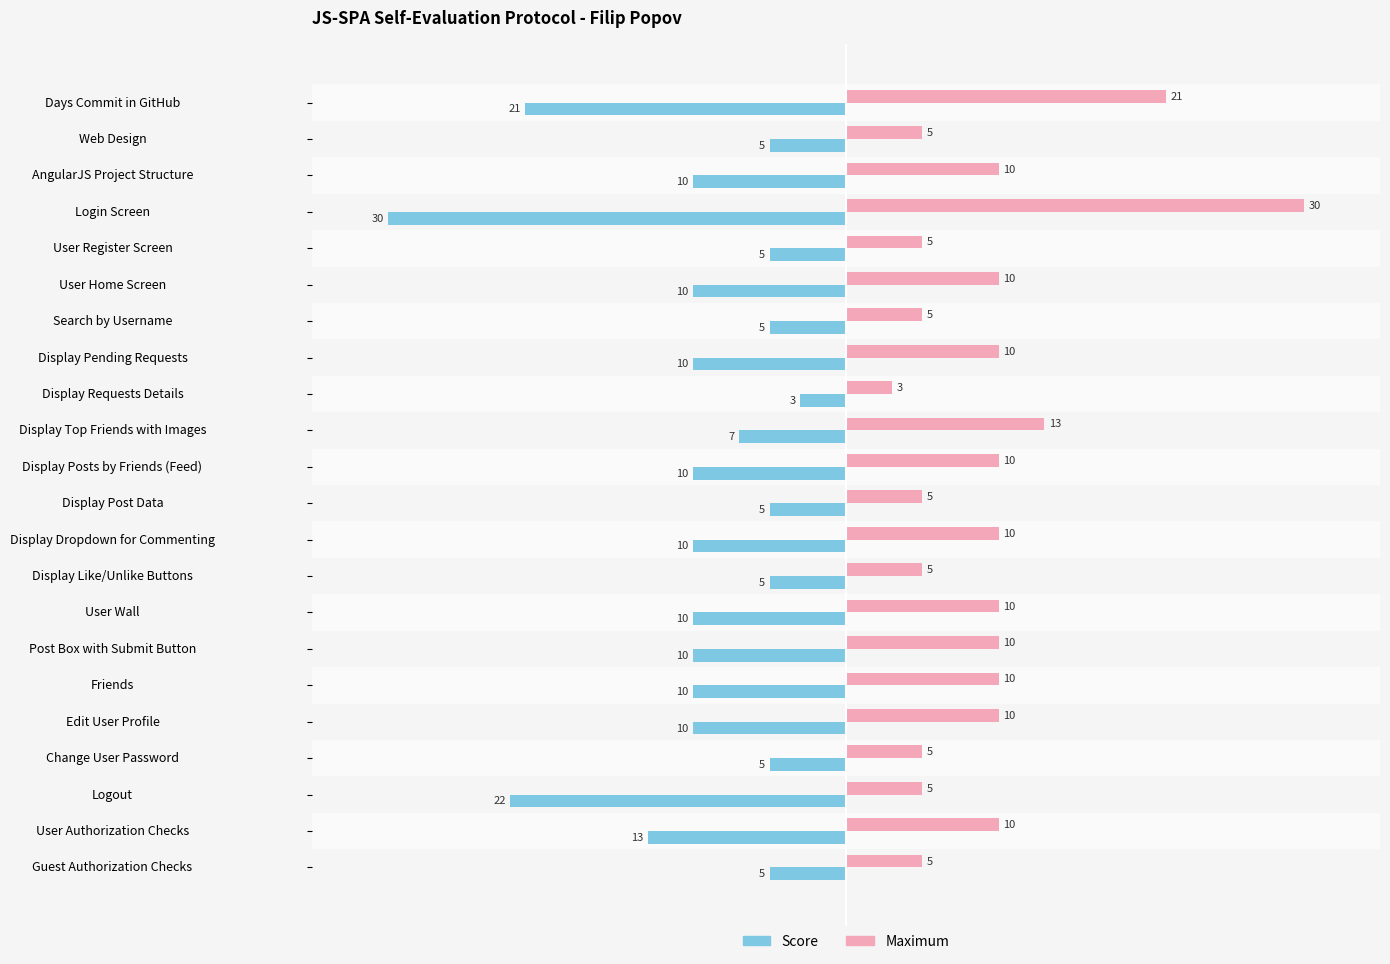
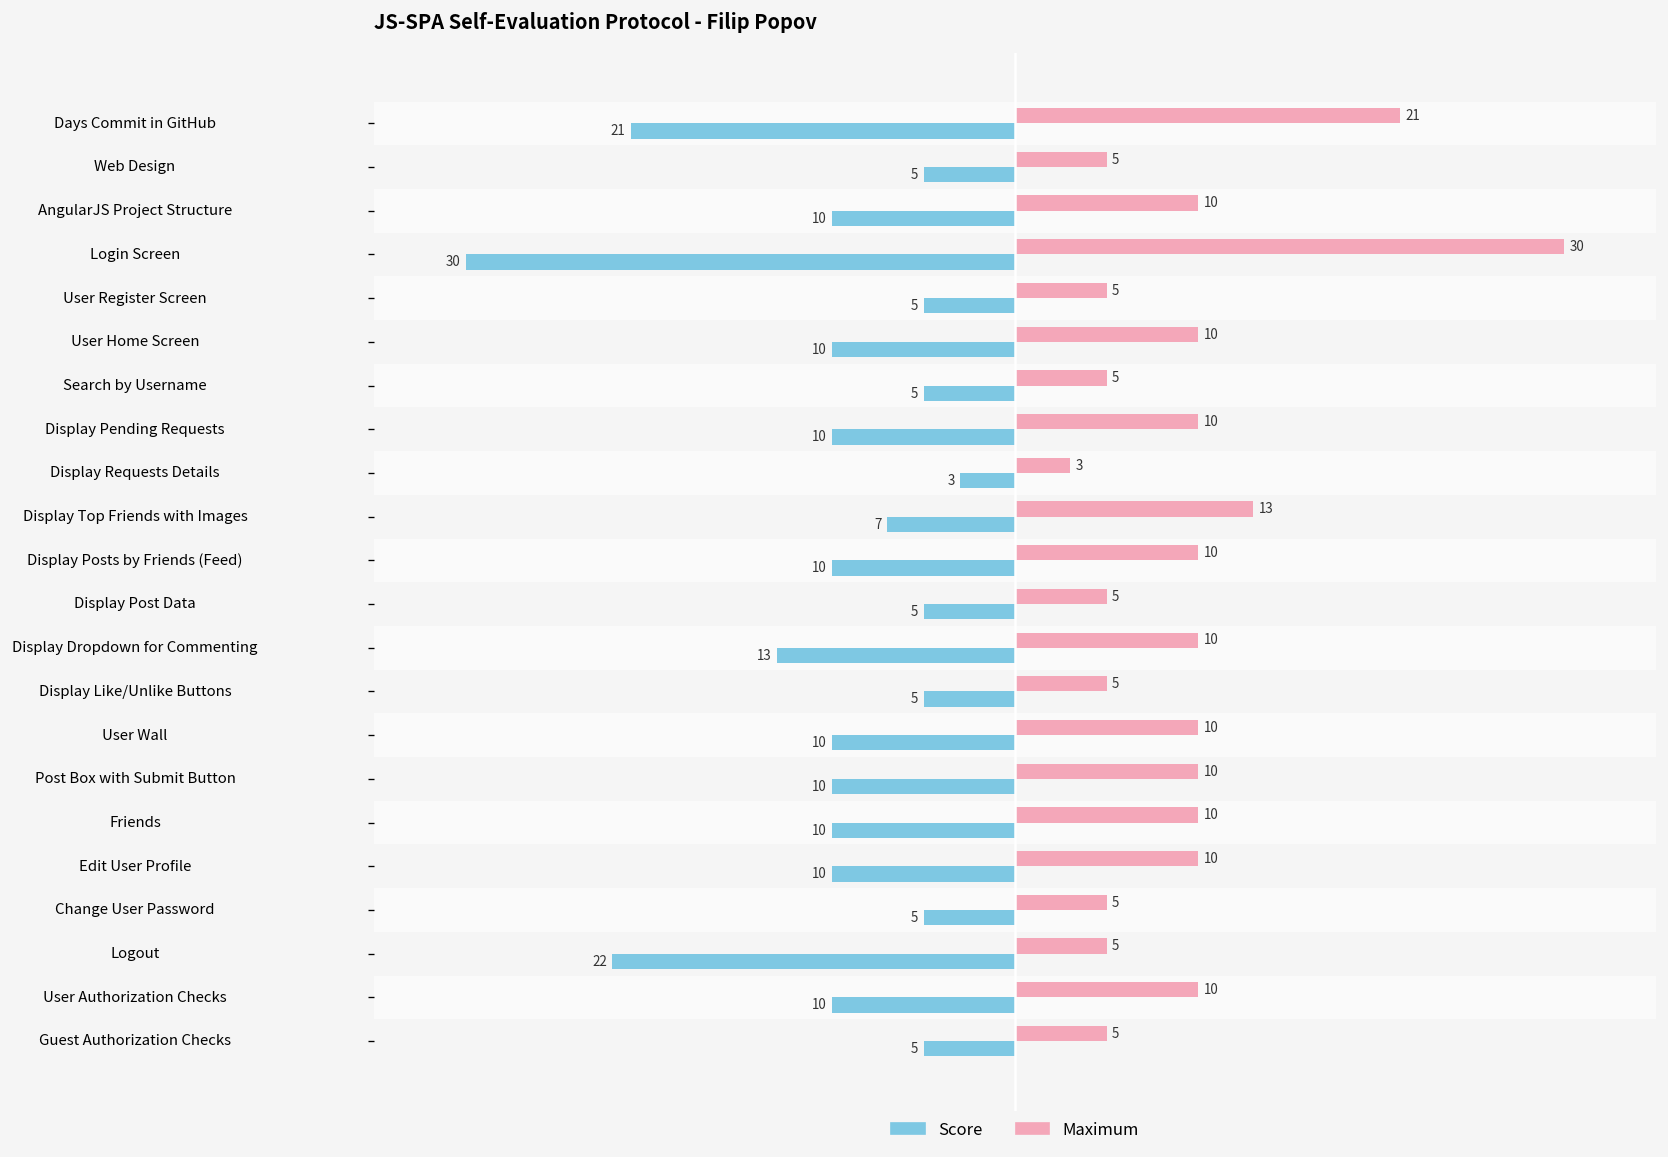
Score, Display Dropdown for Commenting: 10 -> 13
Score, User Authorization Checks: 13 -> 10
